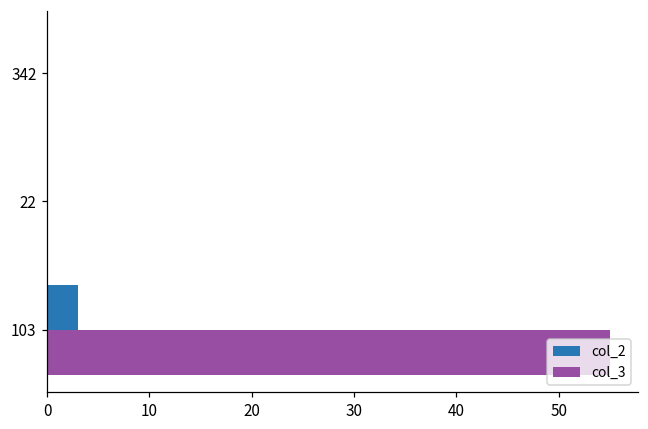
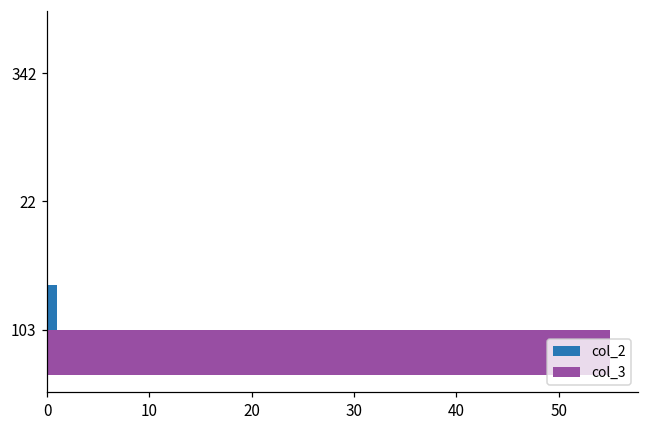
col_2, 103: 3 -> 1
